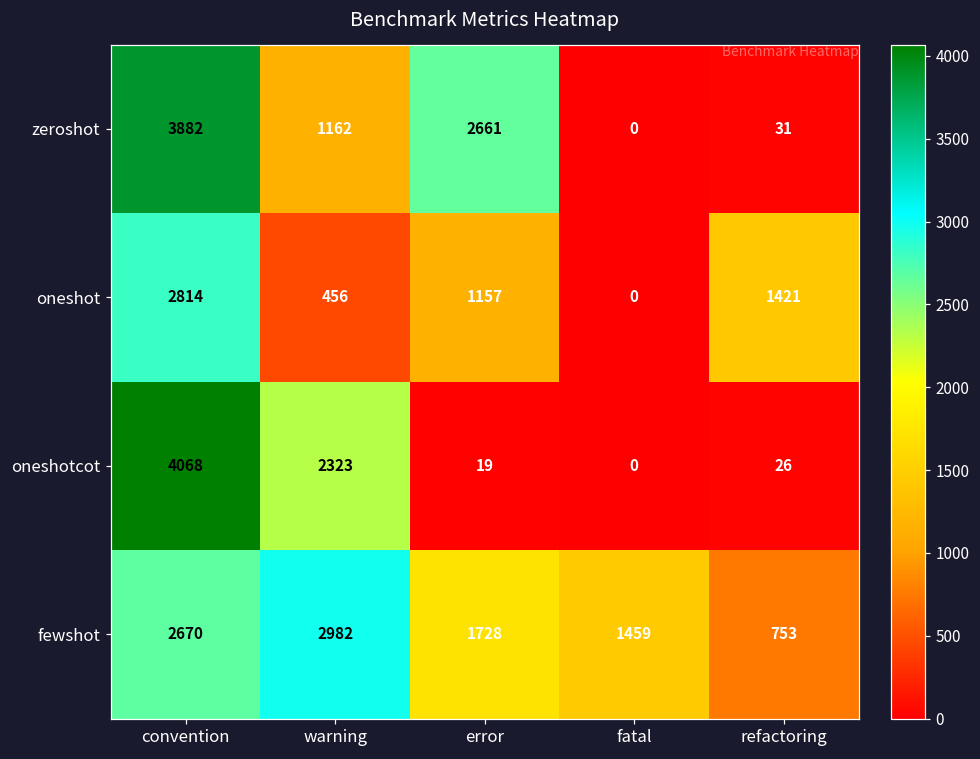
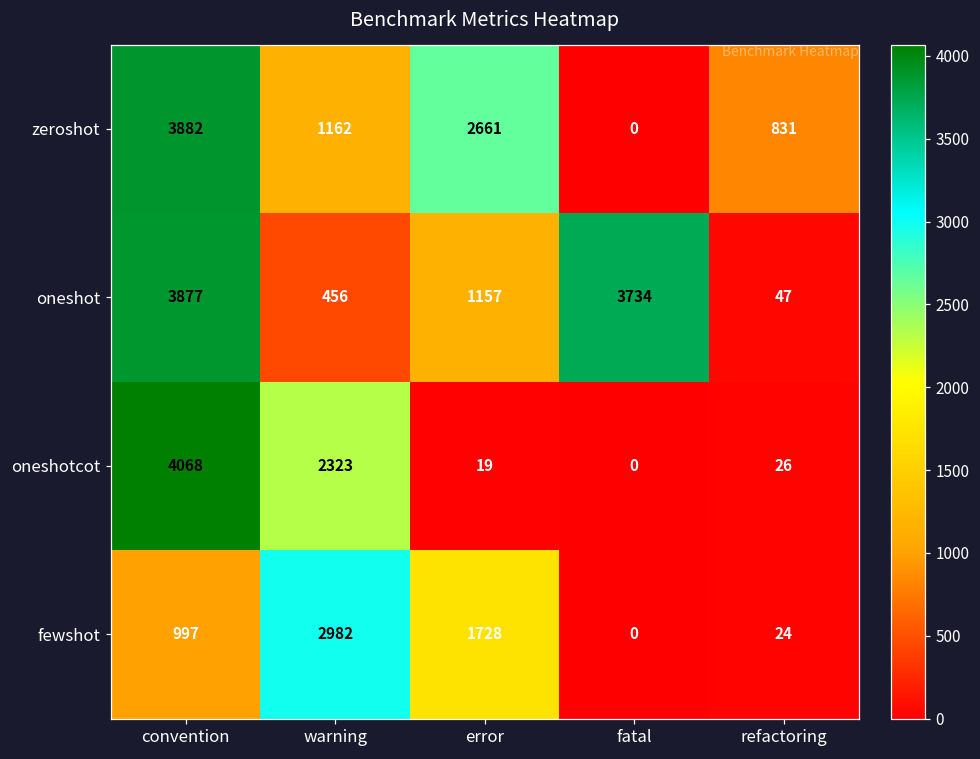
zeroshot, refactoring: 31 -> 831
oneshot, convention: 2814 -> 3877
oneshot, fatal: 0 -> 3734
oneshot, refactoring: 1421 -> 47
fewshot, convention: 2670 -> 997
fewshot, fatal: 1459 -> 0
fewshot, refactoring: 753 -> 24
